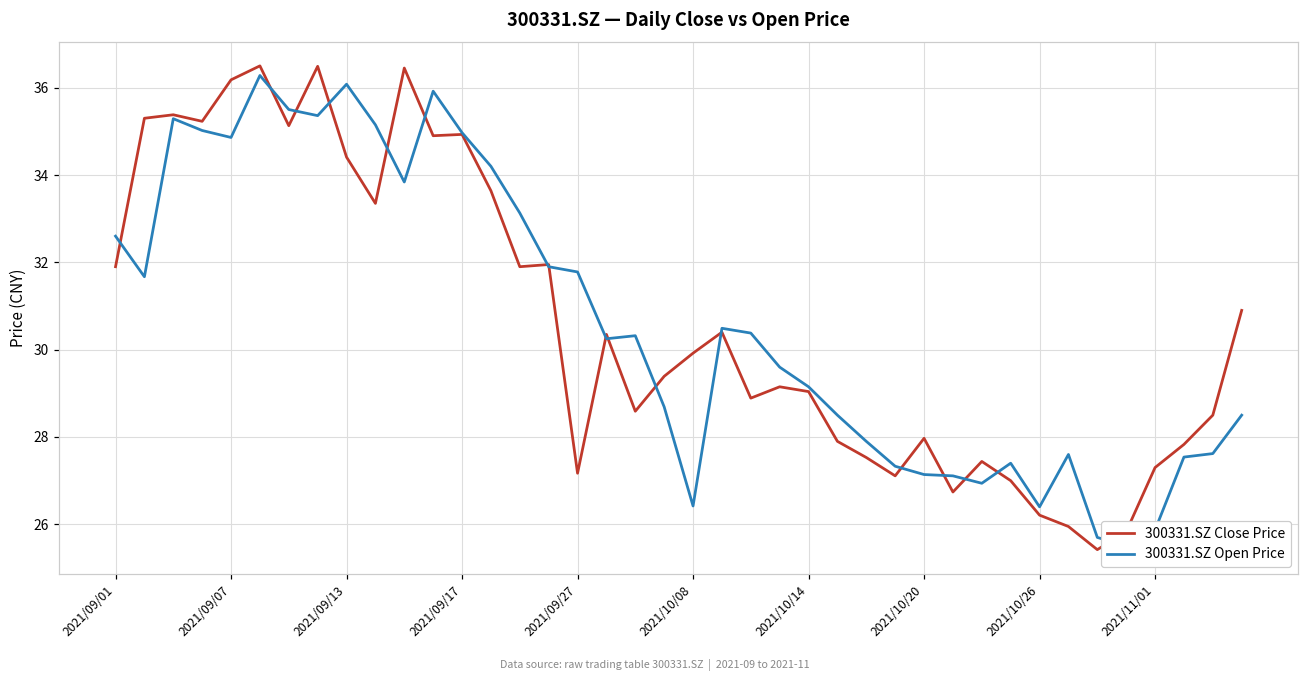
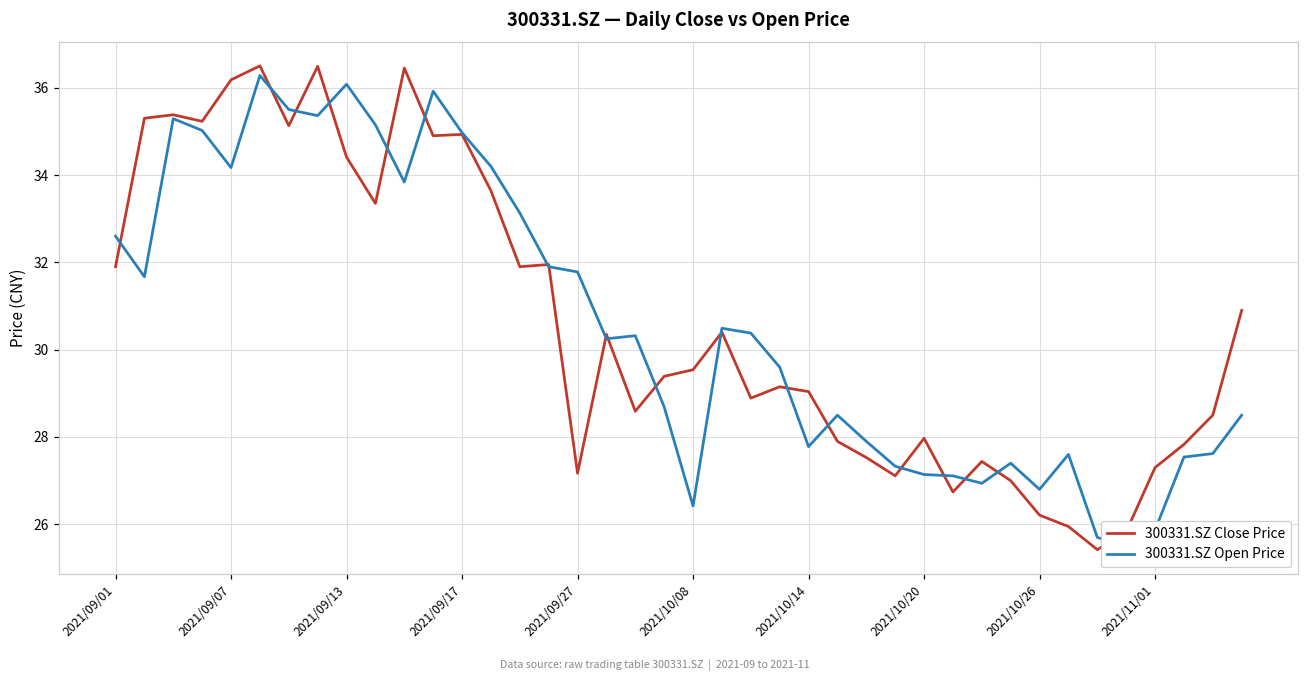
300331.SZ Open Price, 2021/09/07: 34.9 -> 34.2
300331.SZ Close Price, 2021/10/08: 29.9 -> 29.5
300331.SZ Open Price, 2021/10/14: 29.2 -> 27.8
300331.SZ Open Price, 2021/10/26: 26.4 -> 26.8
